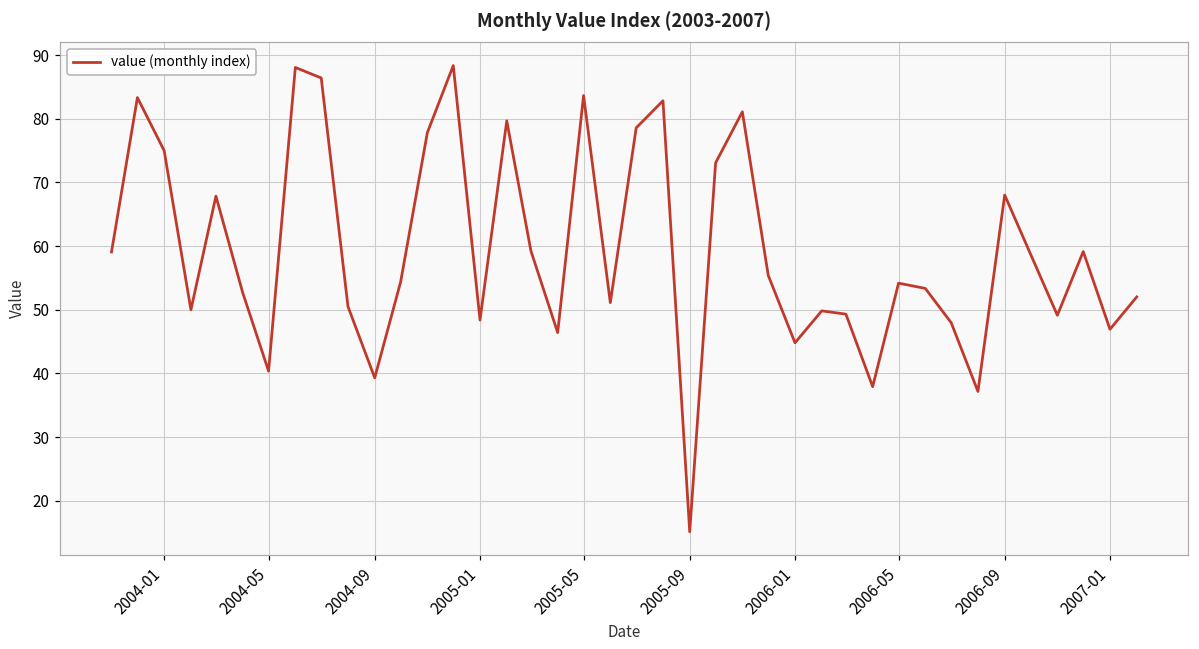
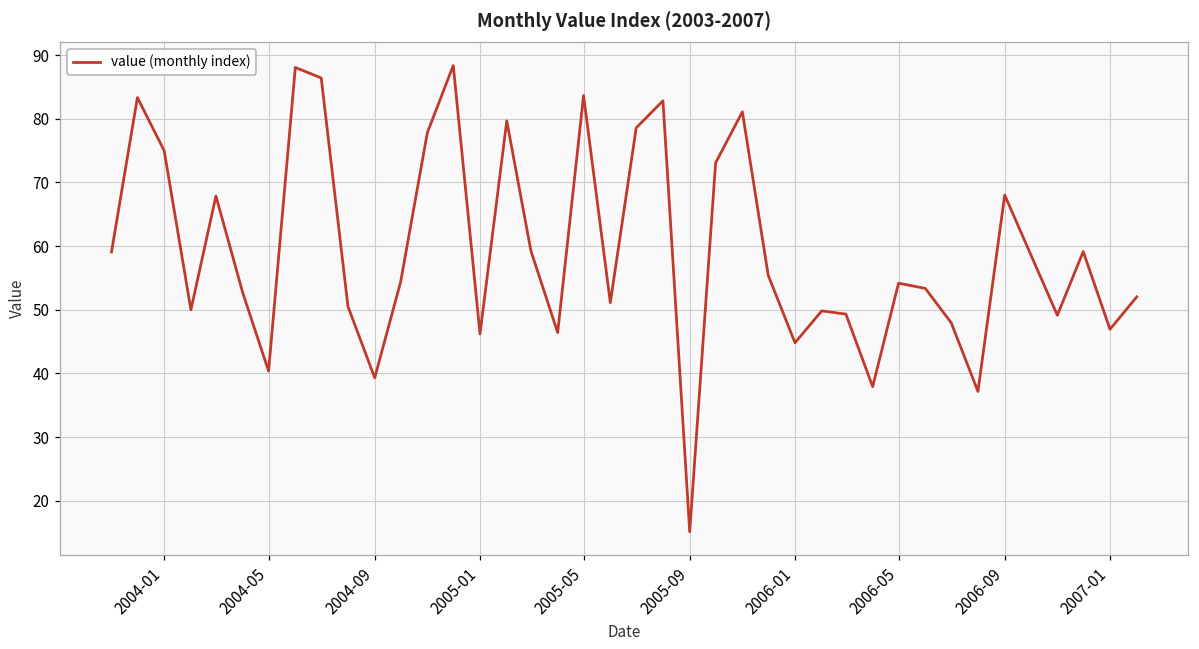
2005-01: 48 -> 46
